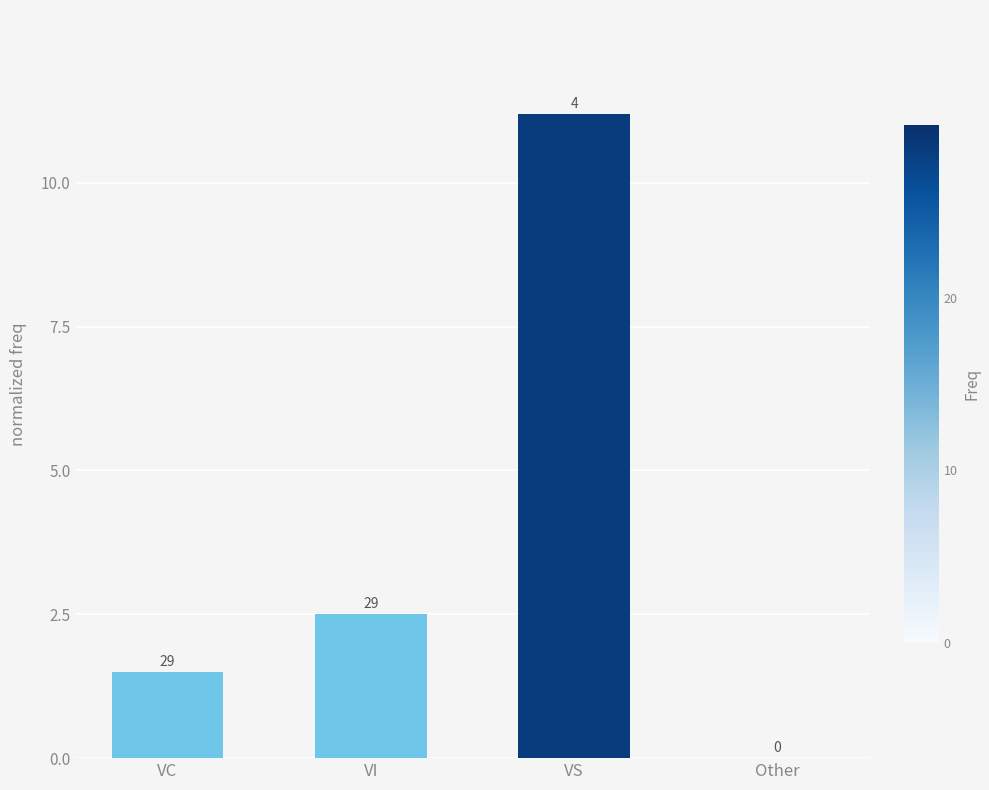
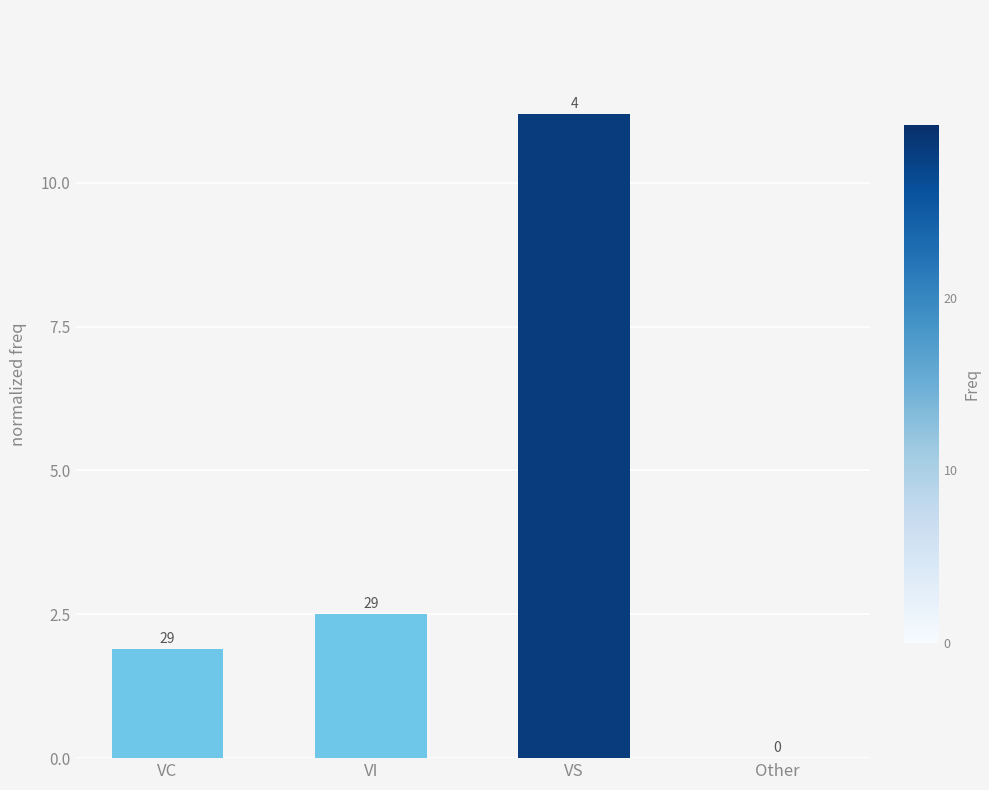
VC: 1.5 -> 1.9
